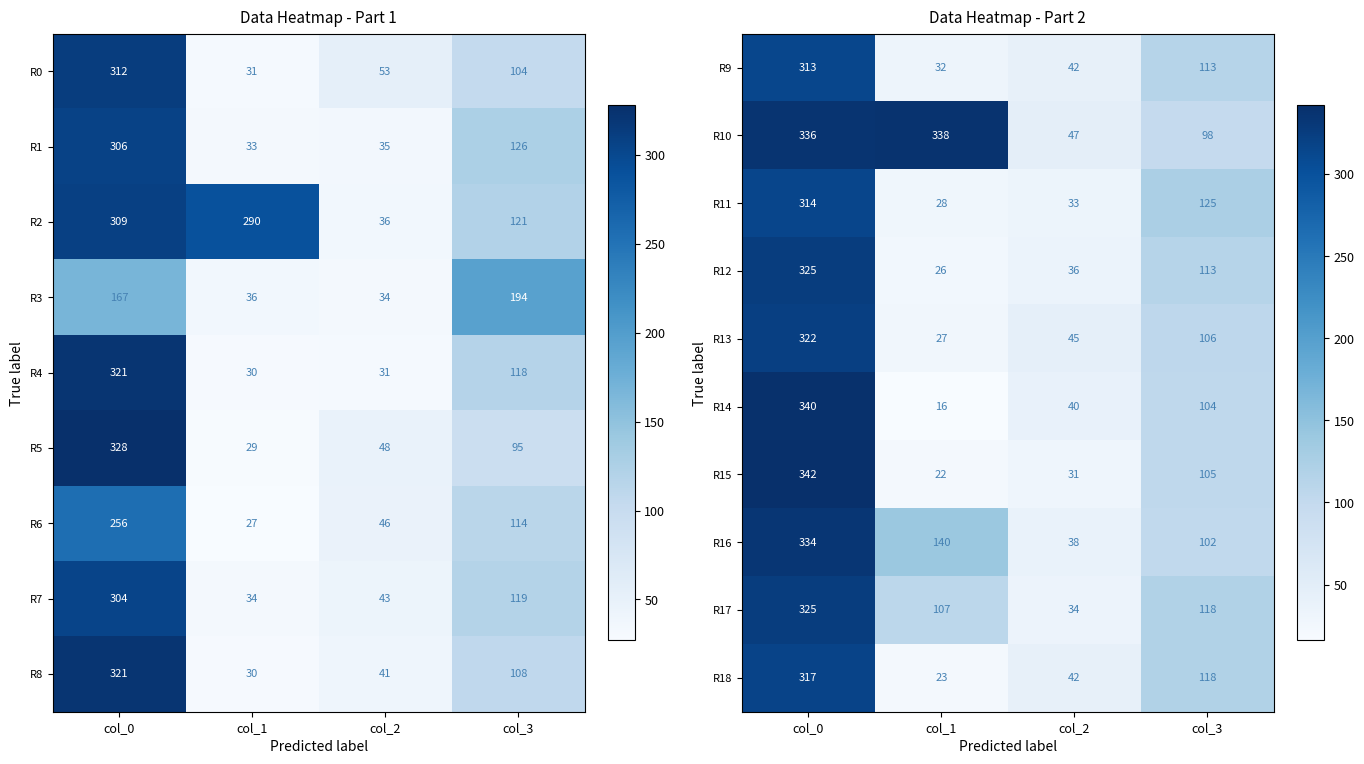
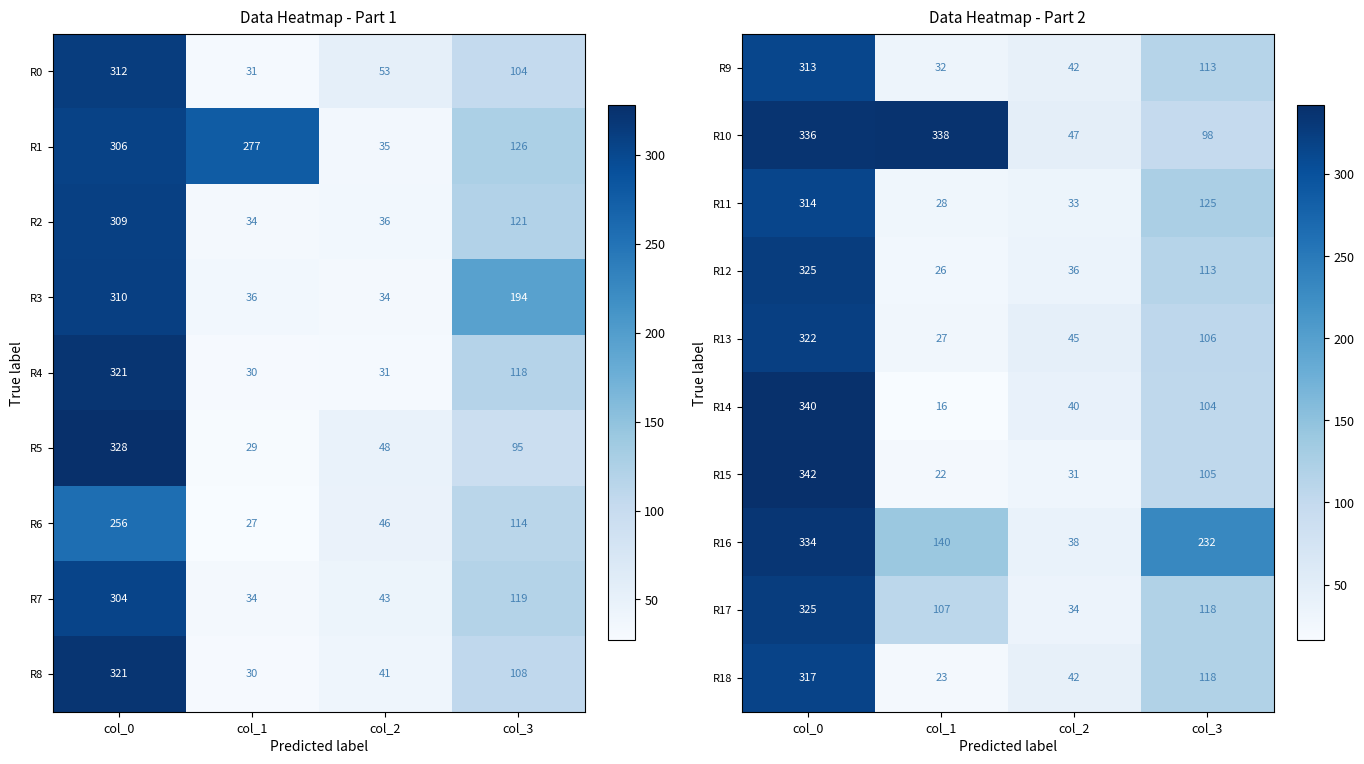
Data Heatmap - Part 1, R1, col_1: 33 -> 277
Data Heatmap - Part 1, R2, col_1: 290 -> 34
Data Heatmap - Part 1, R3, col_0: 167 -> 310
Data Heatmap - Part 2, R16, col_3: 102 -> 232
